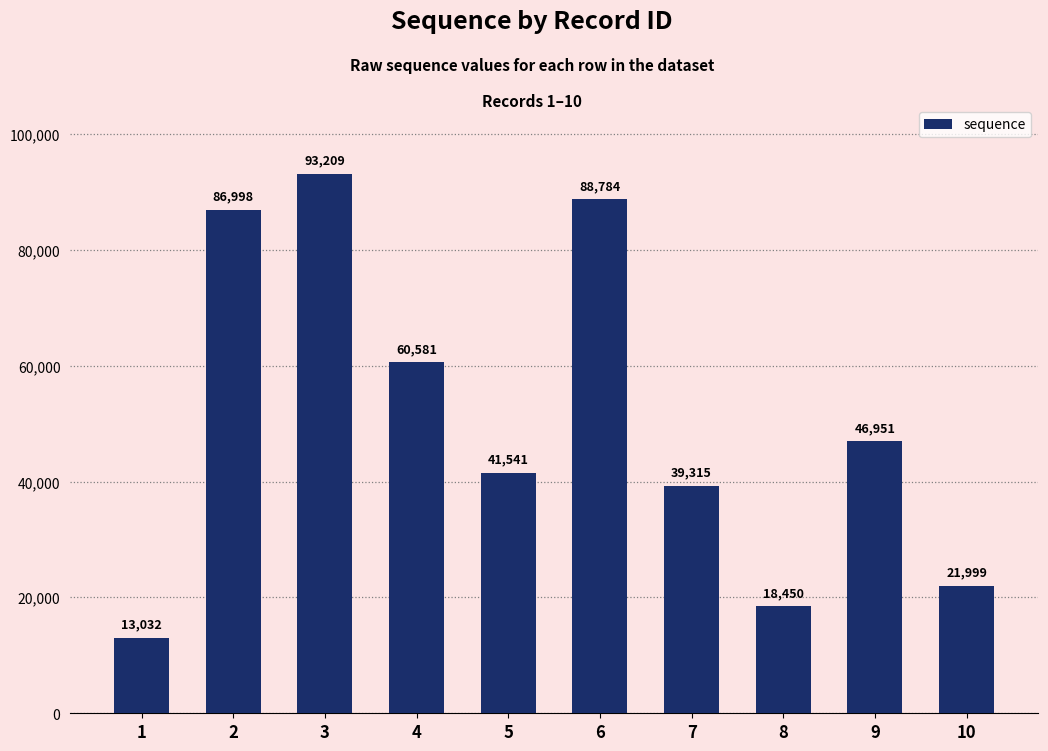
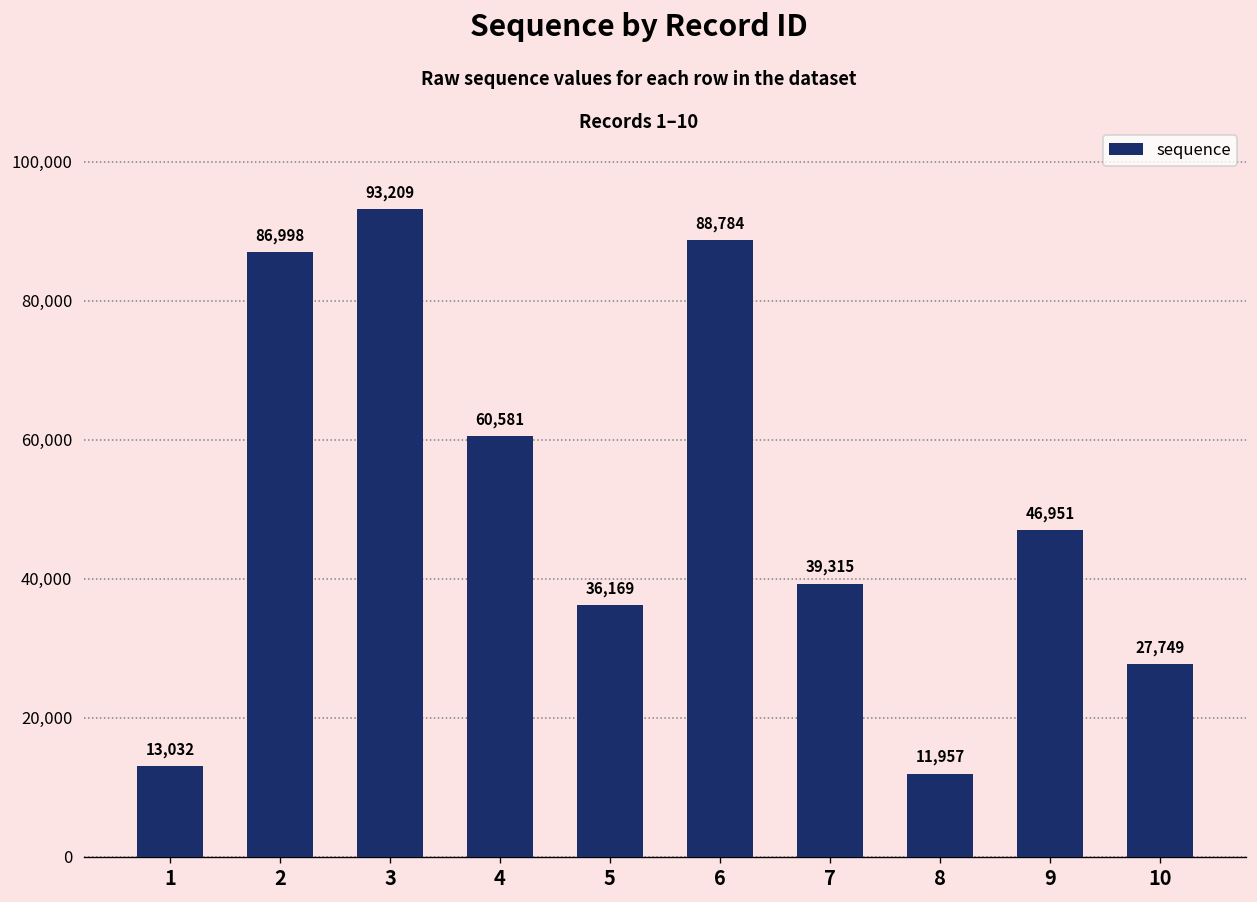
5: 41,541 -> 36,169
8: 18,450 -> 11,957
10: 21,999 -> 27,749
